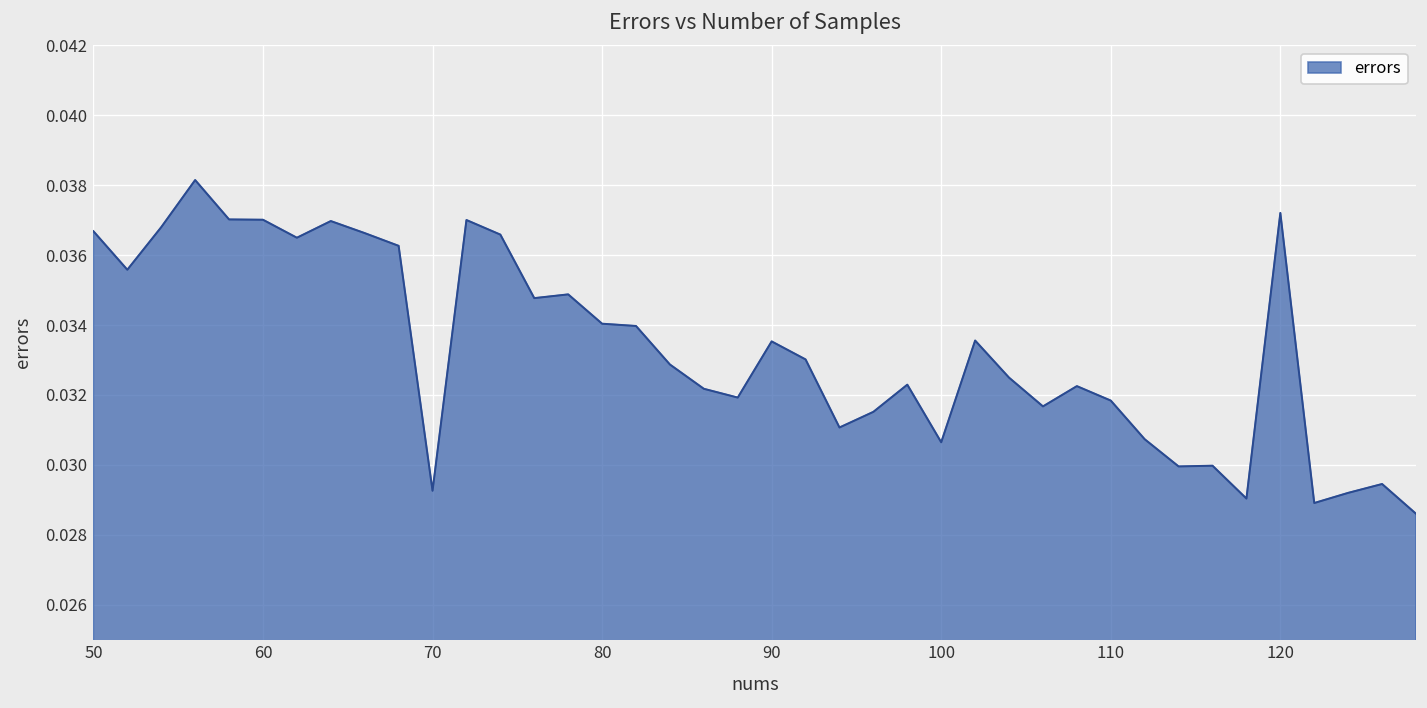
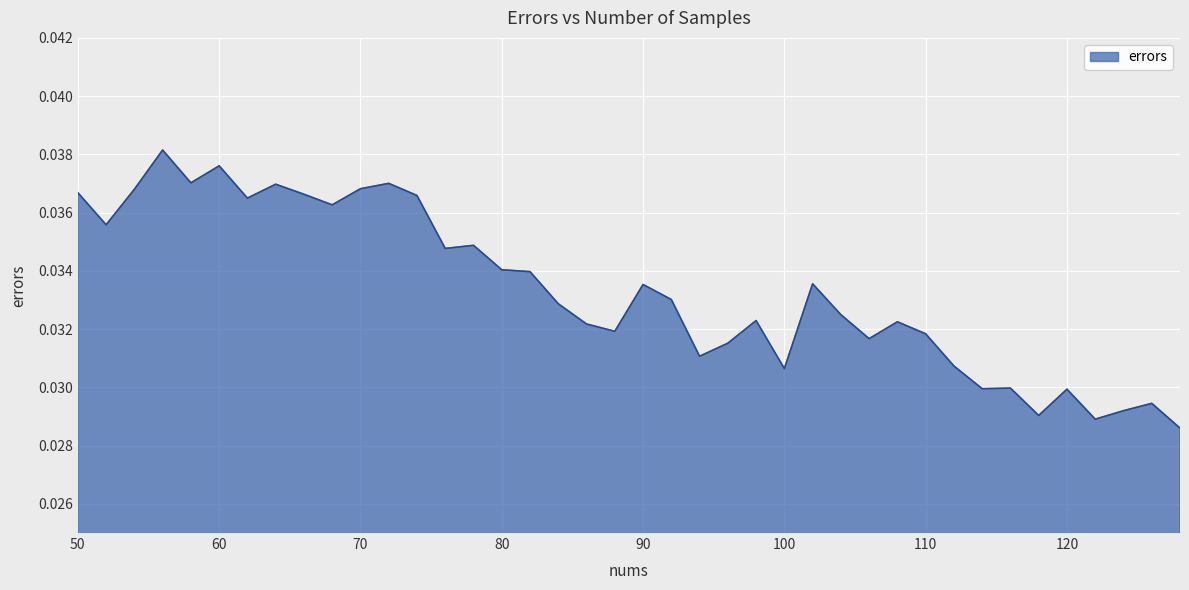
60: 0.0370 -> 0.0376
70: 0.0293 -> 0.0368
120: 0.0372 -> 0.0299
